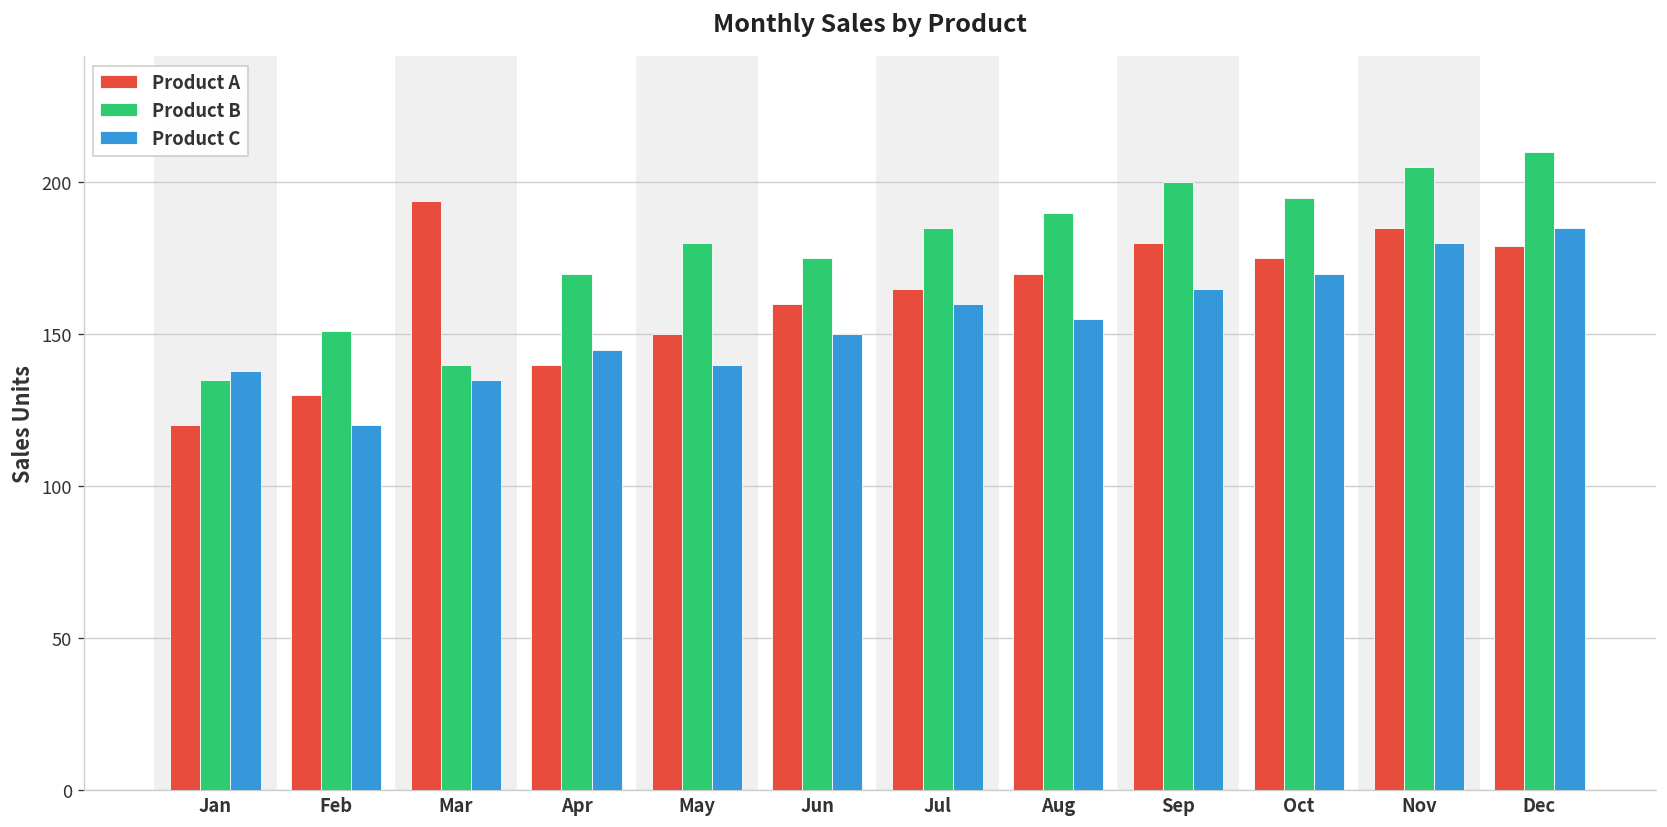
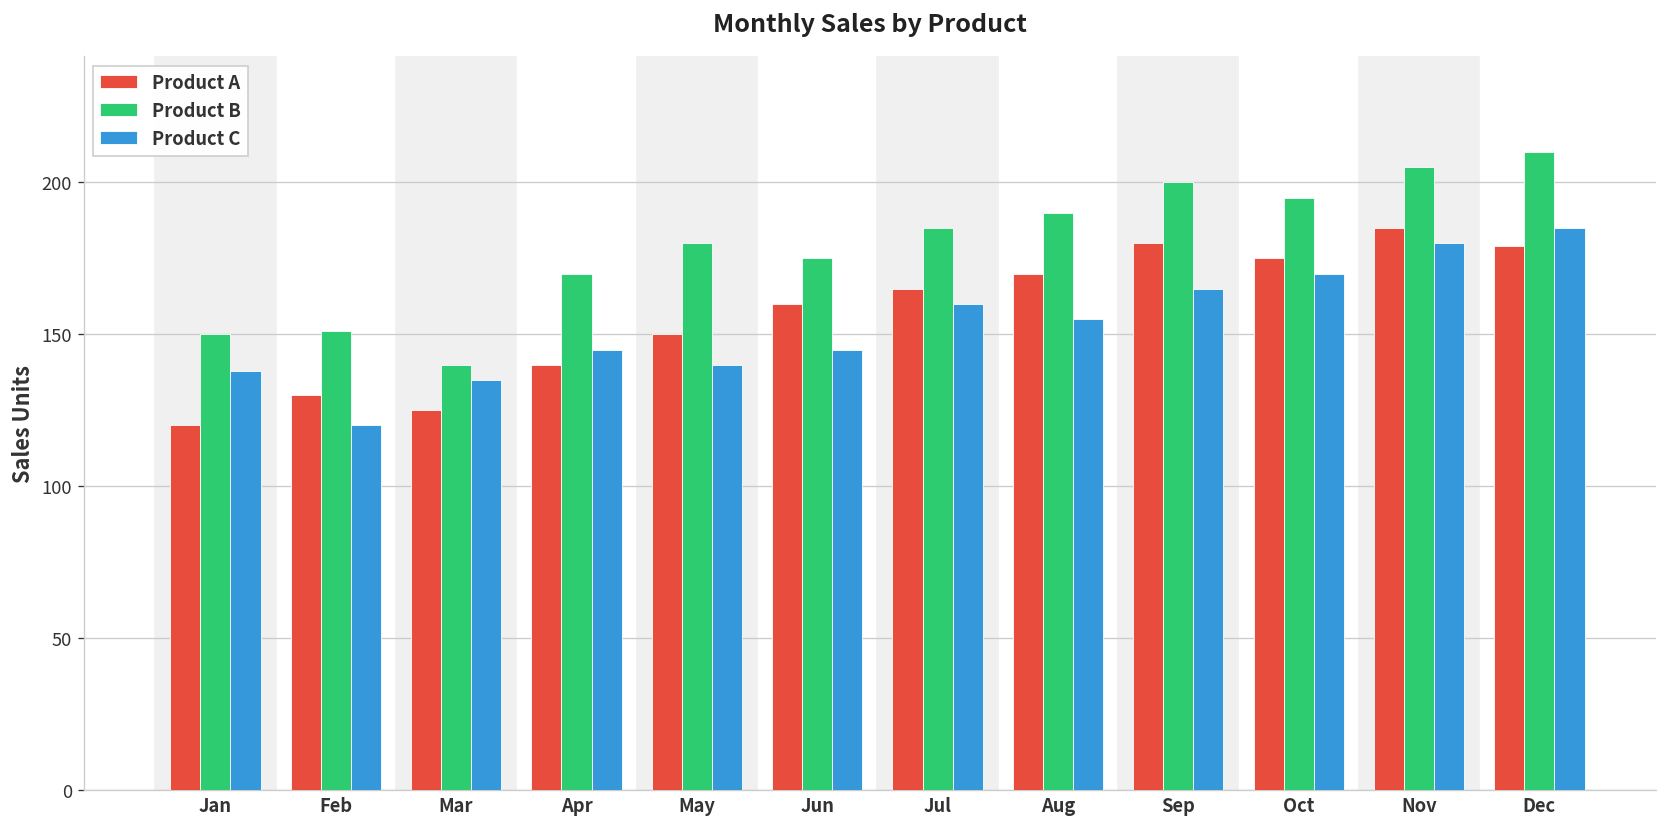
Product B, Jan: 135 -> 150
Product A, Mar: 194 -> 125
Product C, Jun: 150 -> 145
